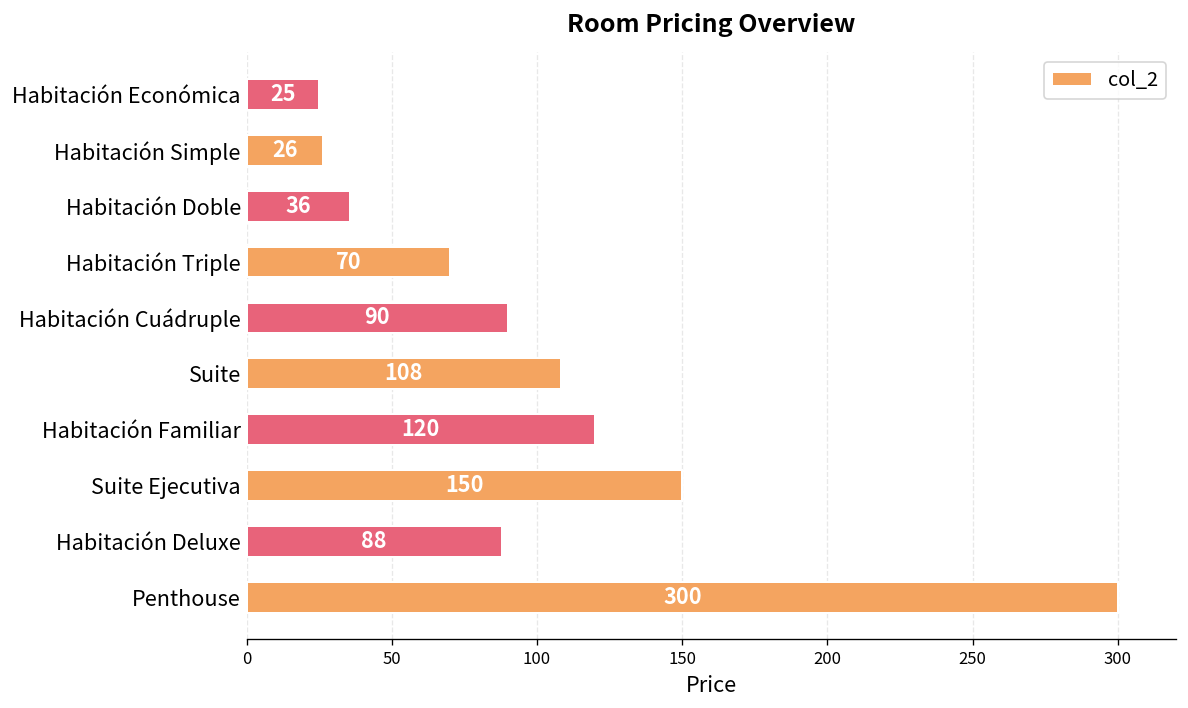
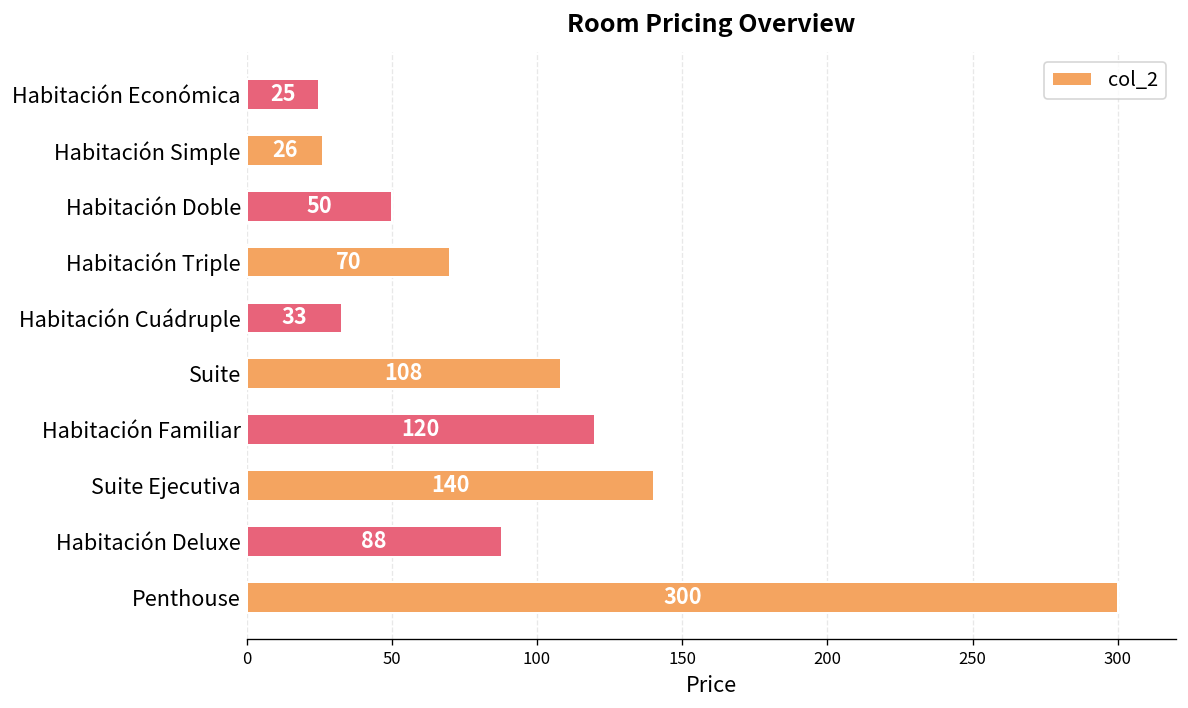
Habitación Doble: 36 -> 50
Habitación Cuádruple: 90 -> 33
Suite Ejecutiva: 150 -> 140
